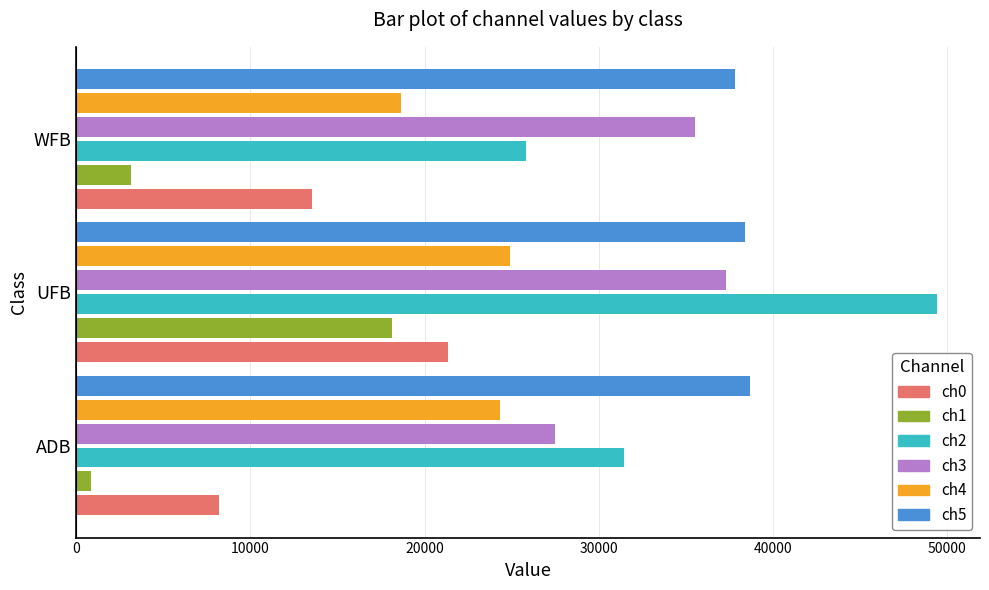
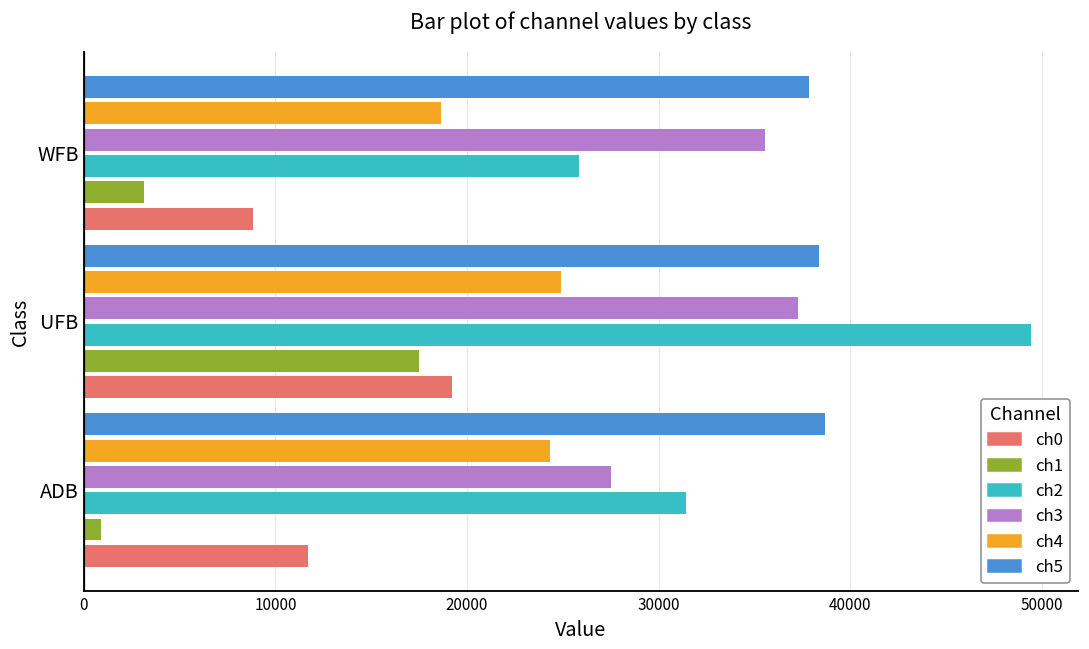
ch0, WFB: 13500 -> 8800
ch1, UFB: 18100 -> 17500
ch0, UFB: 21300 -> 19200
ch0, ADB: 8200 -> 11700
